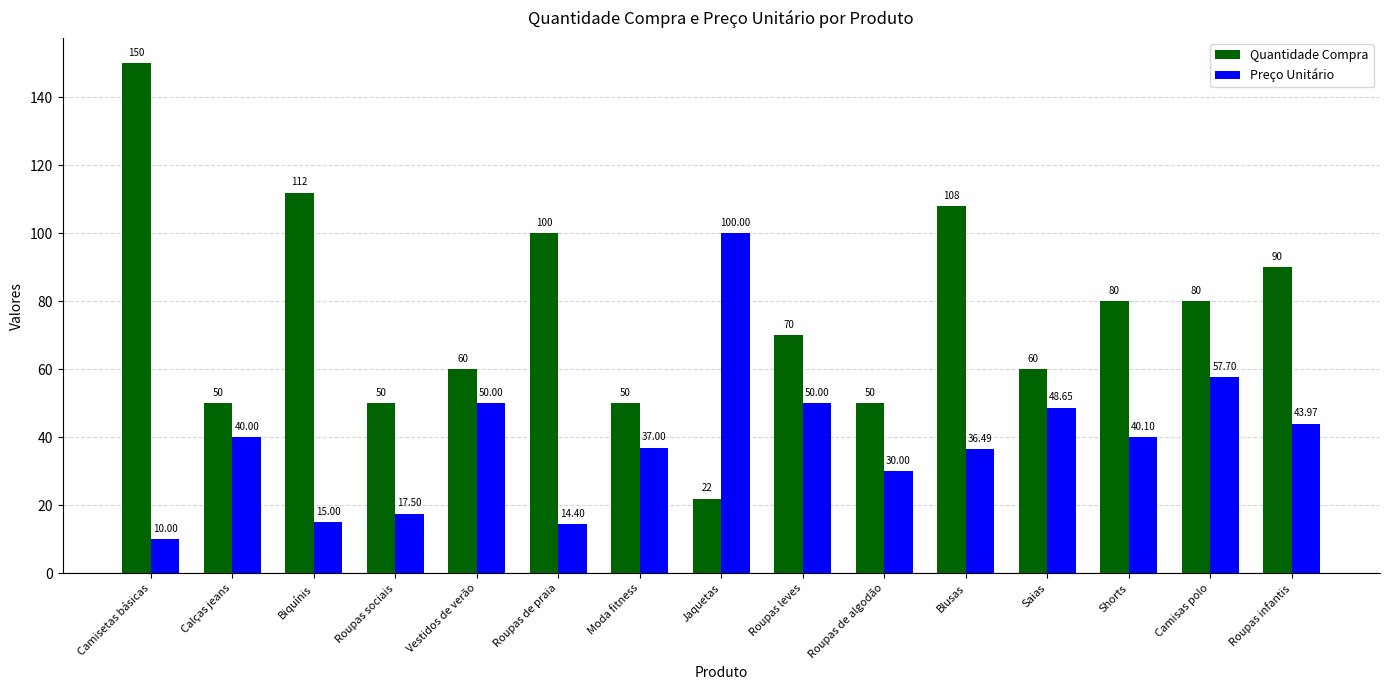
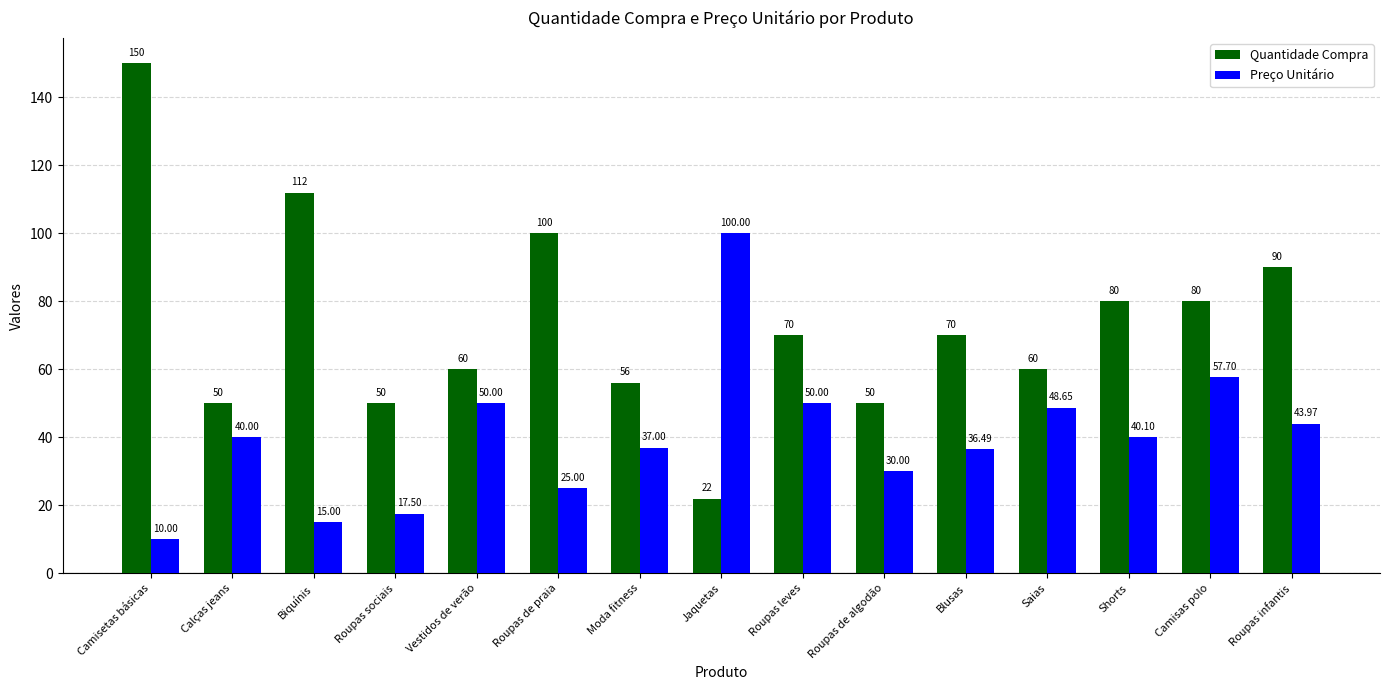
Preço Unitário, Roupas de praia: 14.40 -> 25.00
Quantidade Compra, Moda fitness: 50 -> 56
Quantidade Compra, Blusas: 108 -> 70
